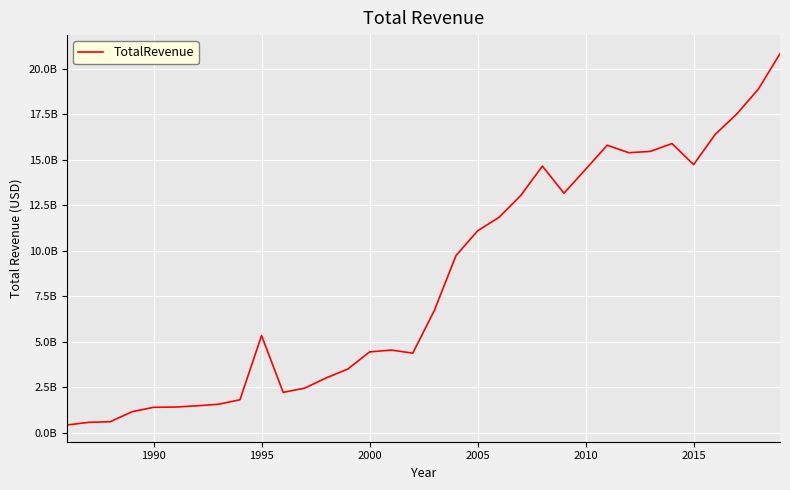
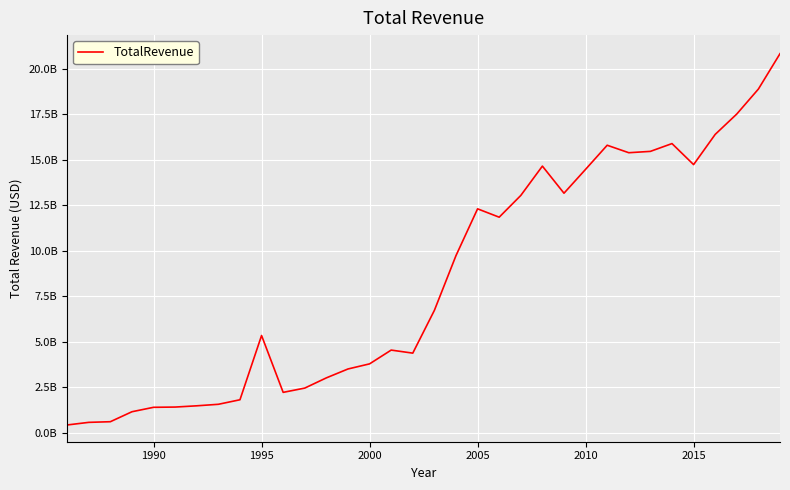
2000: 4400000000 -> 3800000000
2005: 11100000000 -> 12300000000
